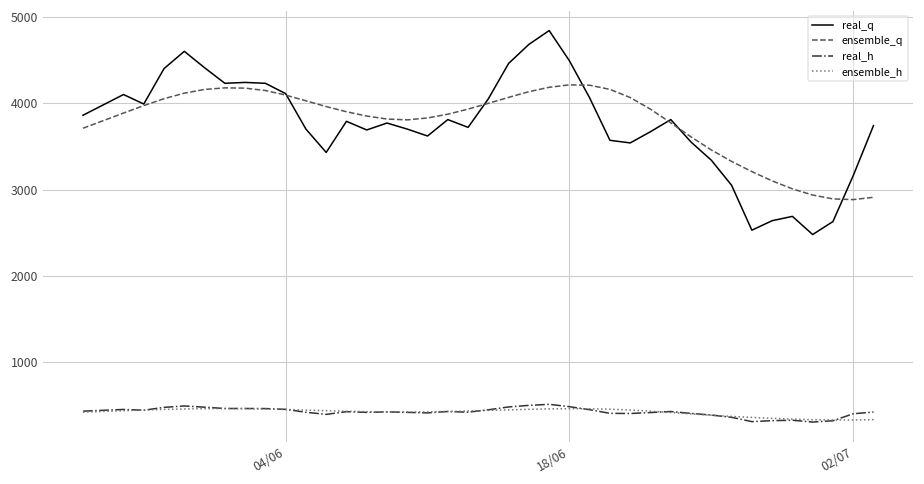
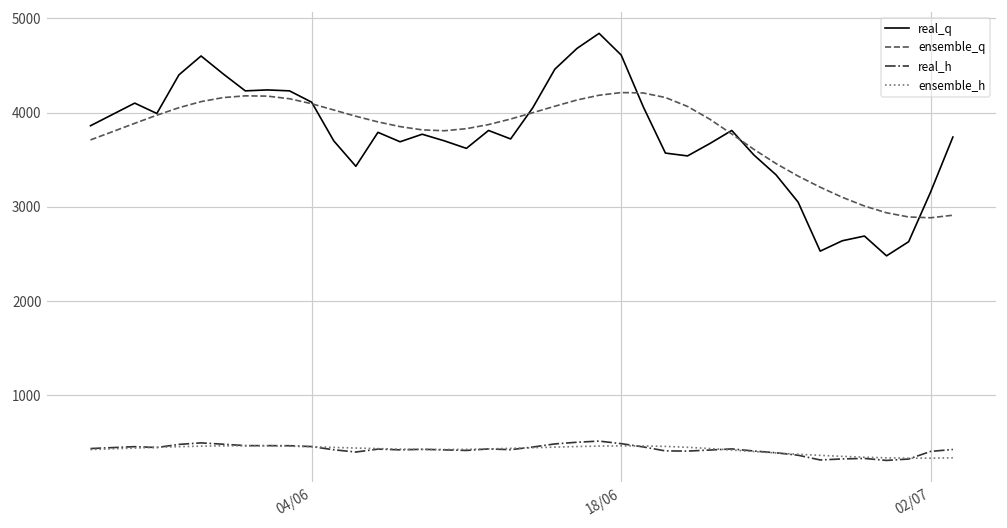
real_q, 18/06: 4500 -> 4600
